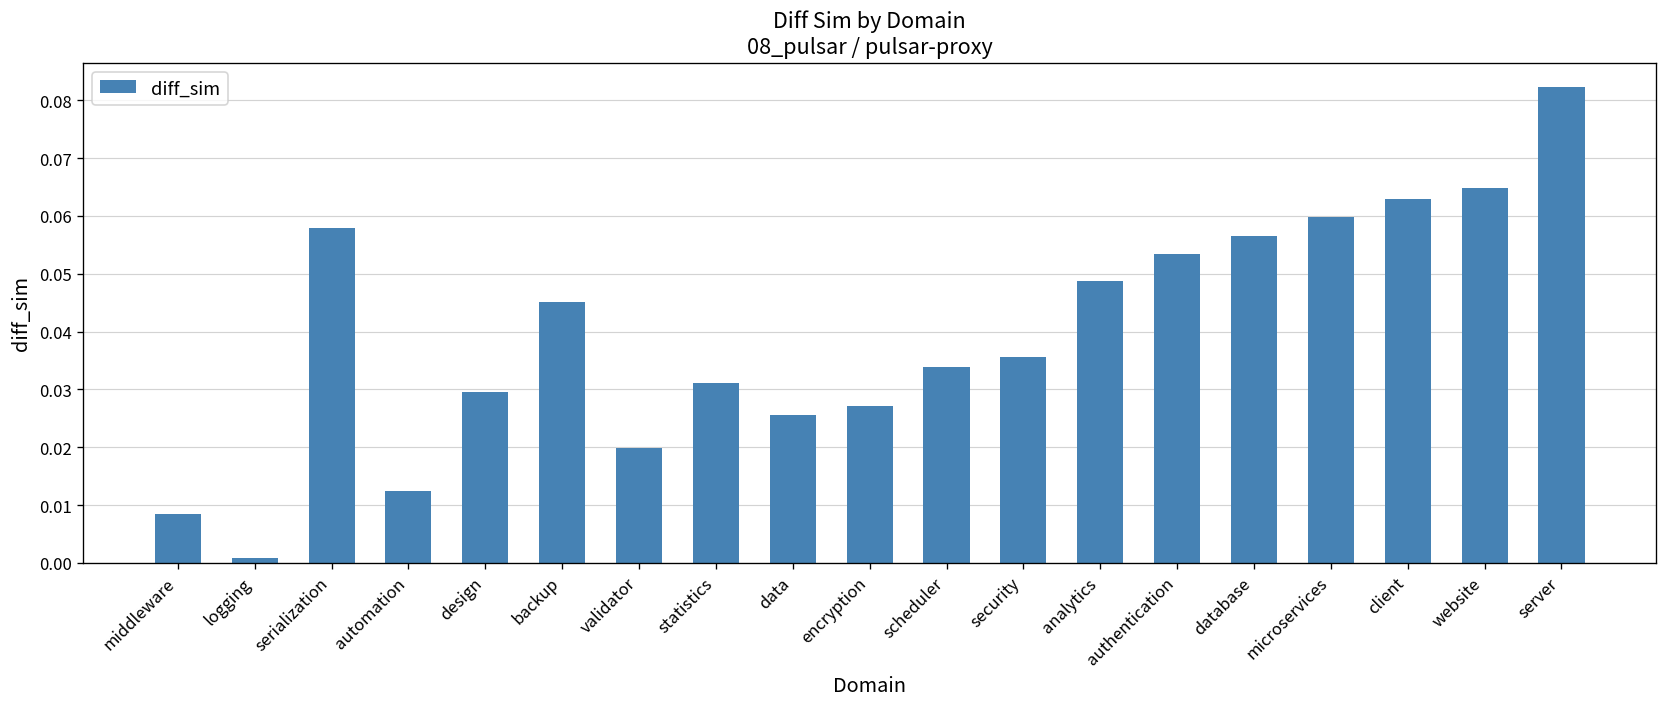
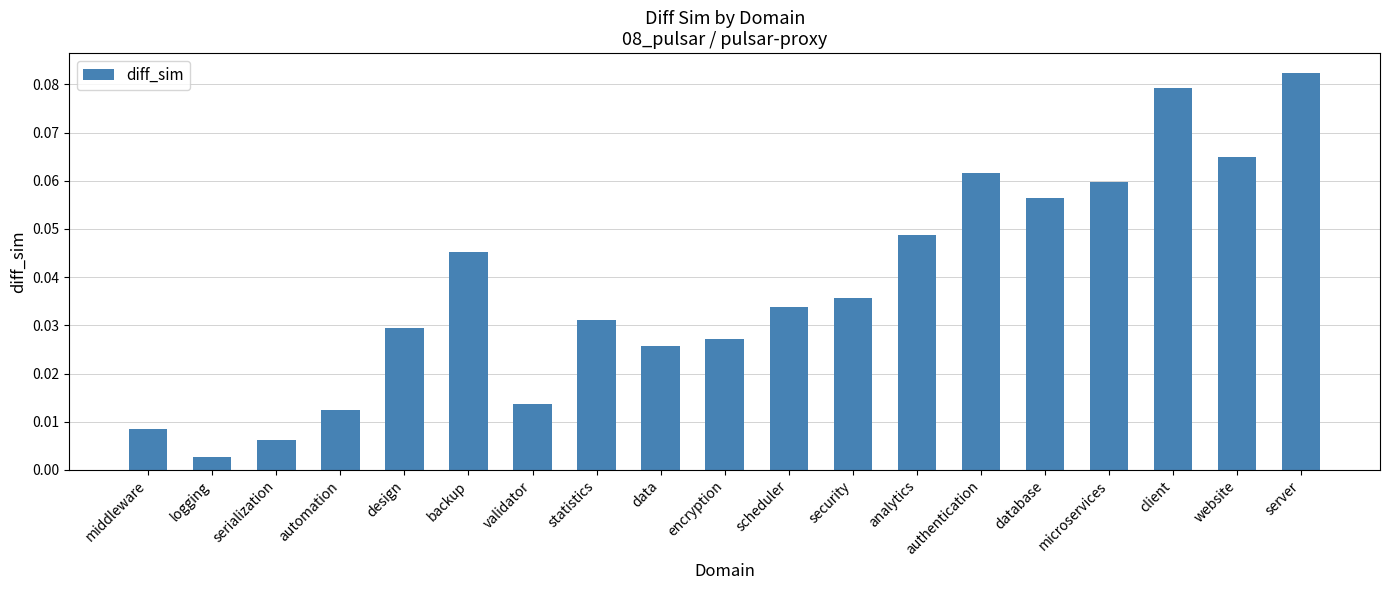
logging: 0.001 -> 0.003
serialization: 0.058 -> 0.006
validator: 0.020 -> 0.014
authentication: 0.054 -> 0.062
client: 0.063 -> 0.079
